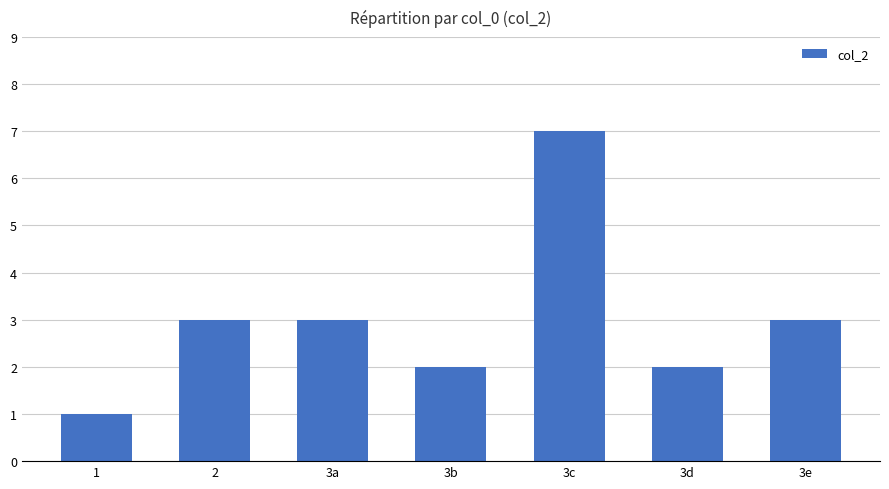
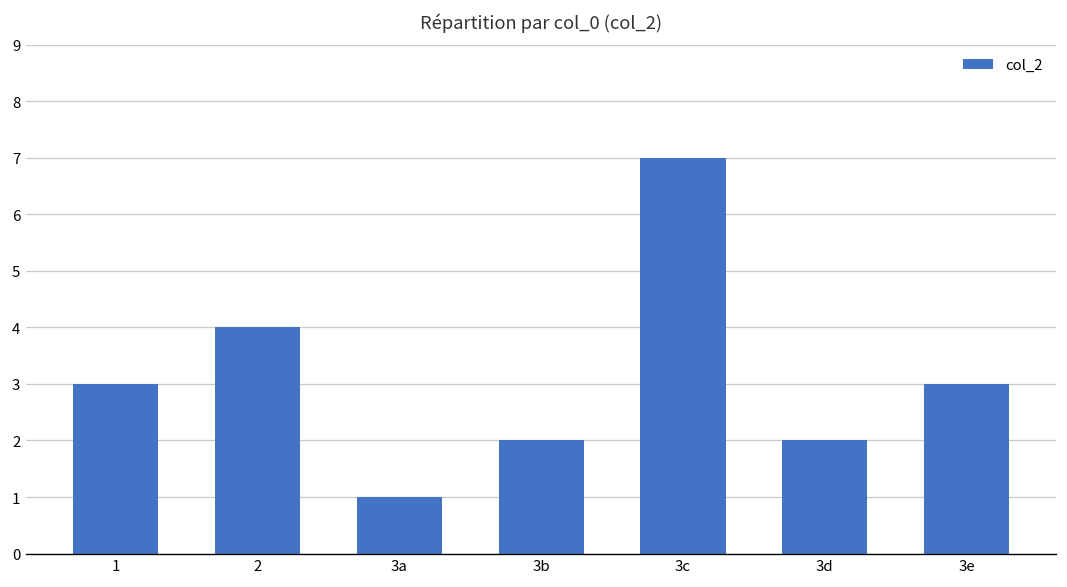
1: 1 -> 3
2: 3 -> 4
3a: 3 -> 1
